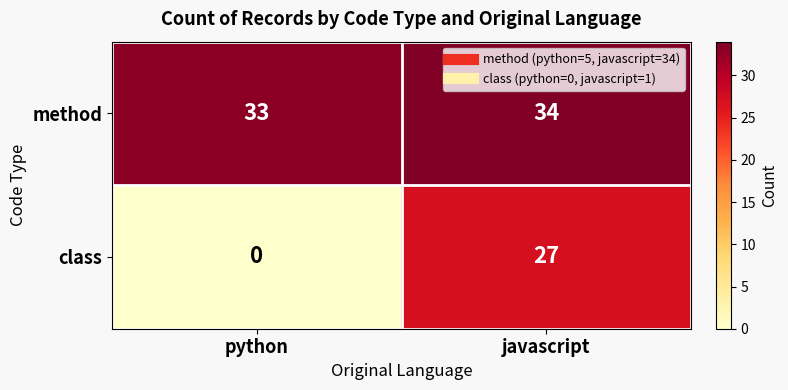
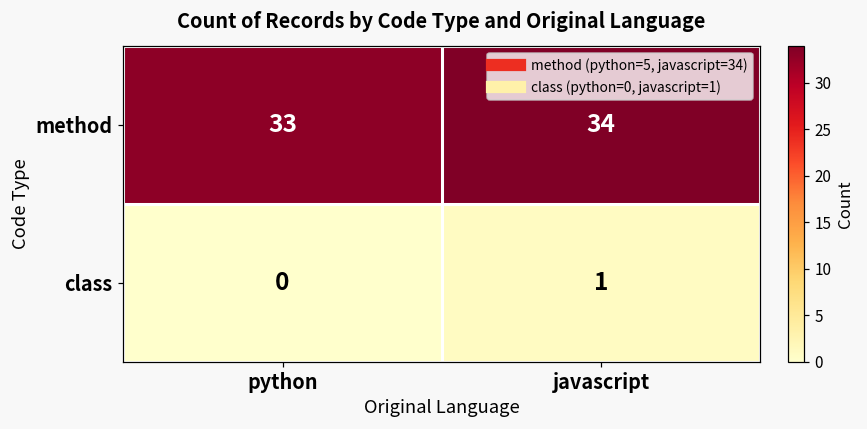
class, javascript: 27 -> 1
